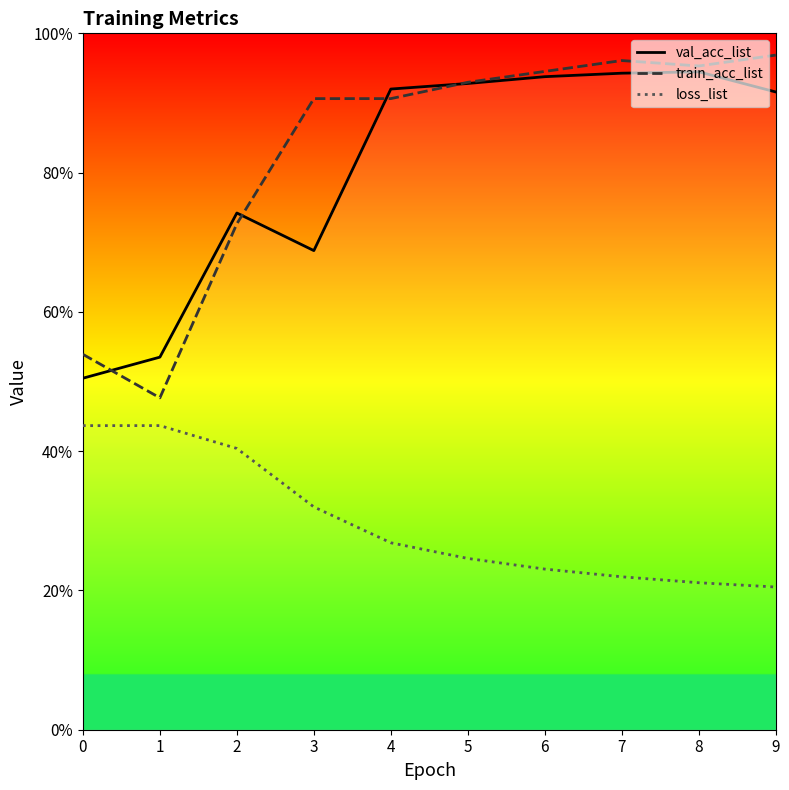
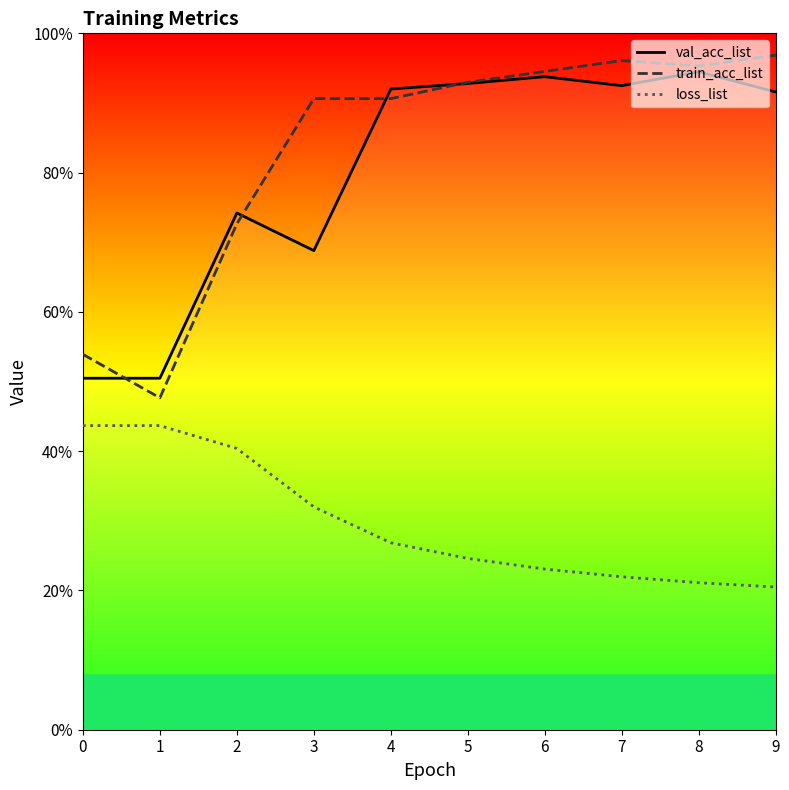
val_acc_list, 1: 54% -> 50%
val_acc_list, 7: 94% -> 92%
